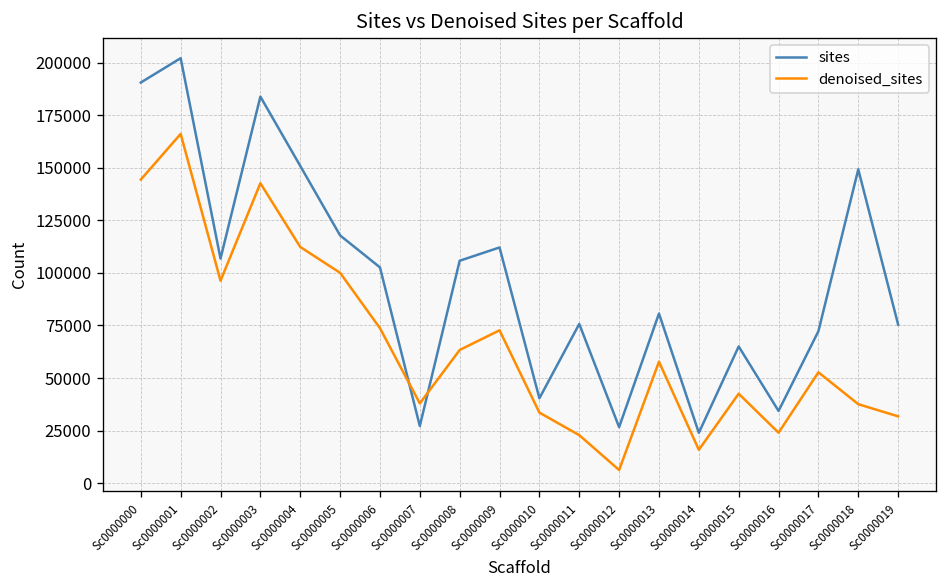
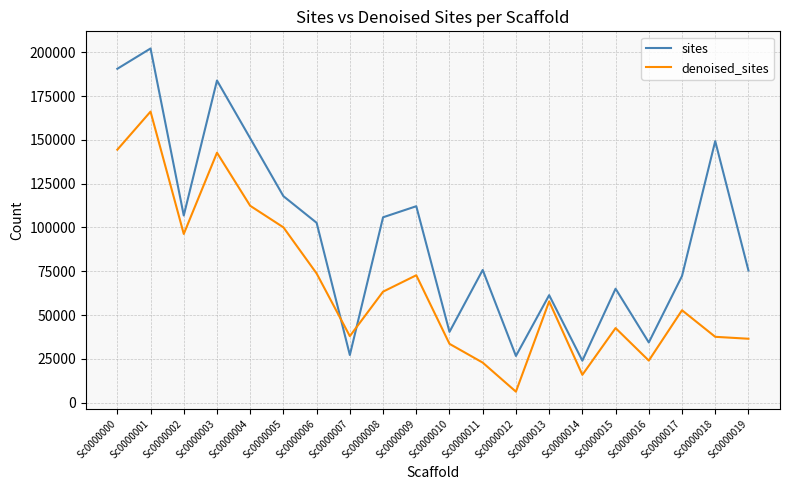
sites, Sc0000013: 81000 -> 61000
denoised_sites, Sc0000019: 32000 -> 36000
